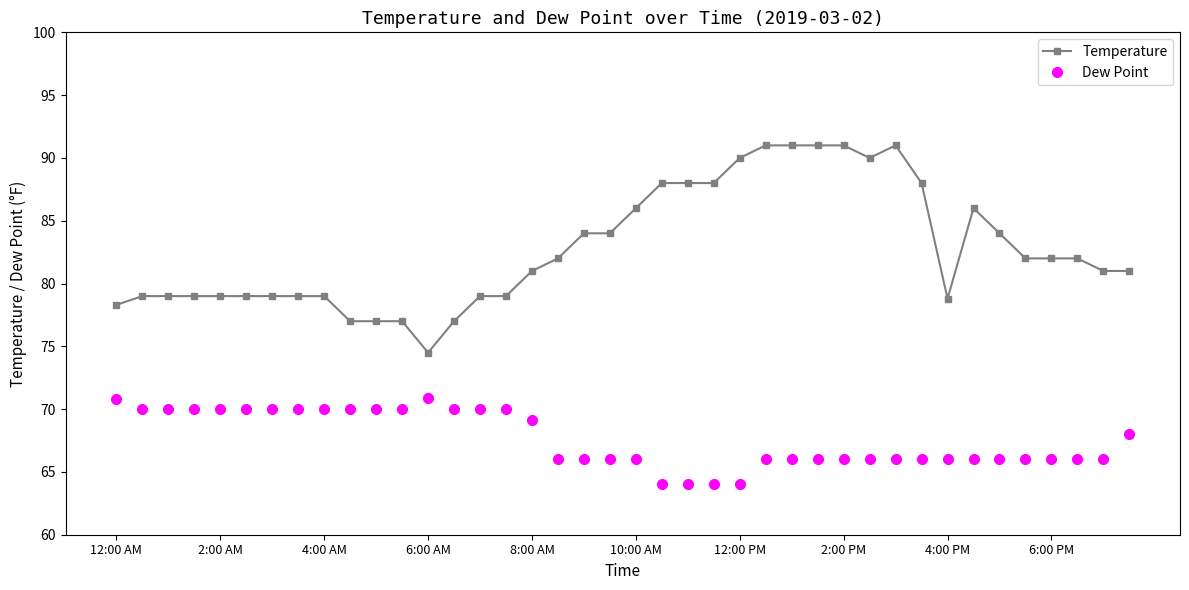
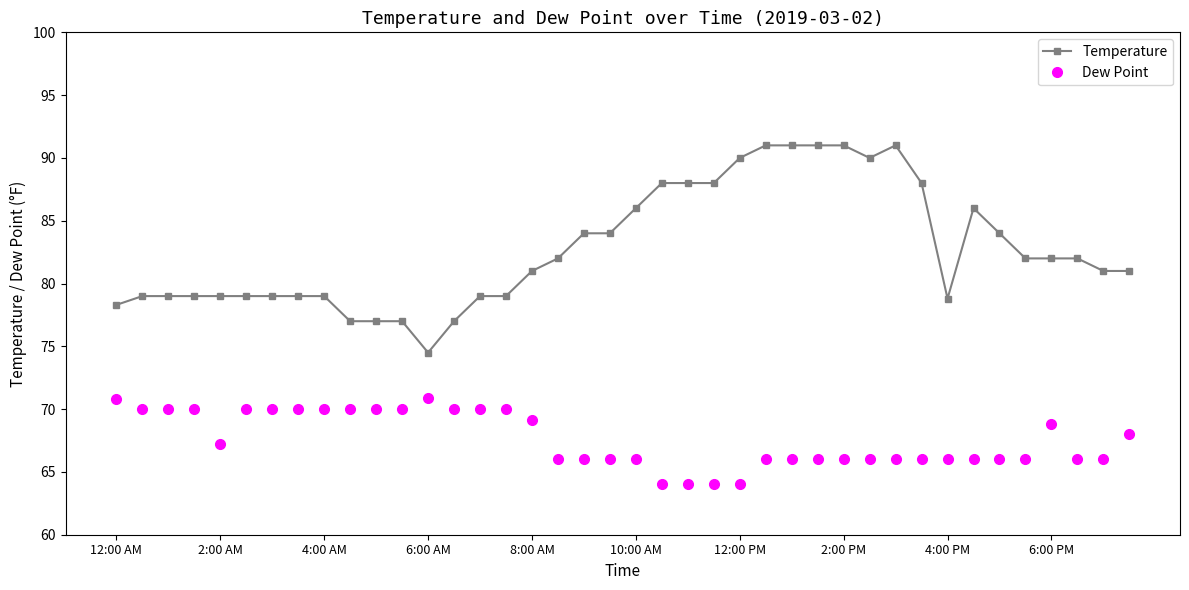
Dew Point, 2:00 AM: 70.0 -> 67.2
Dew Point, 6:00 PM: 66.0 -> 68.8
